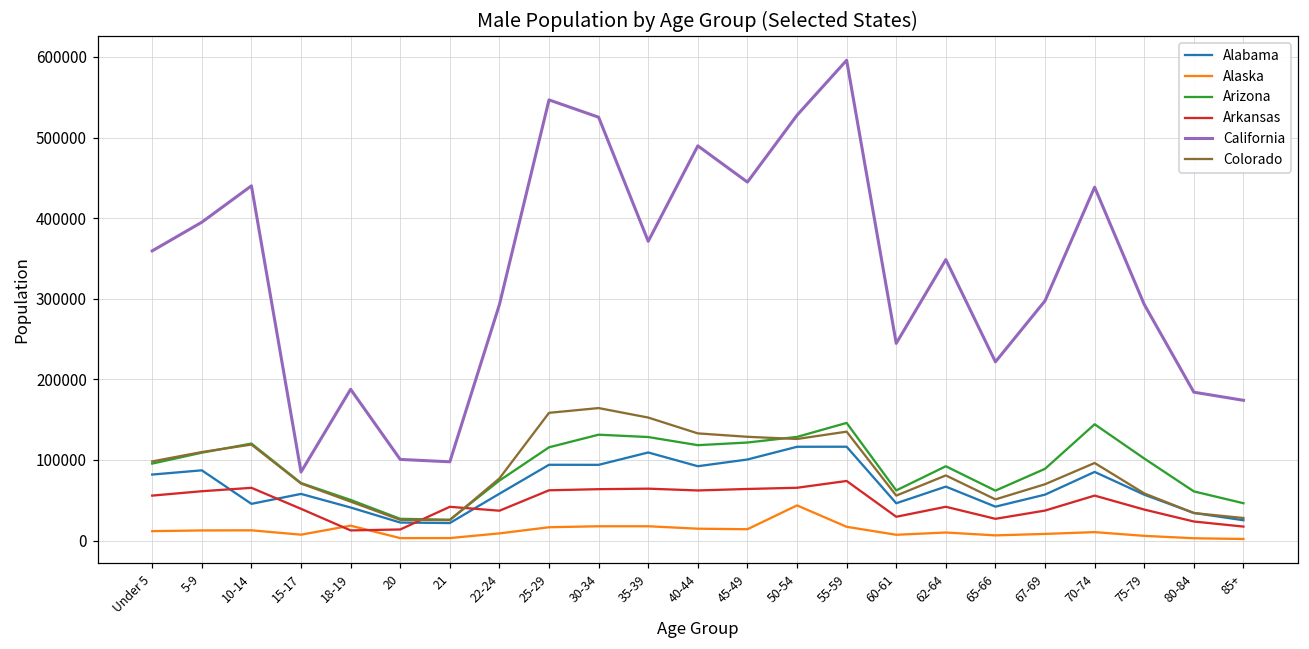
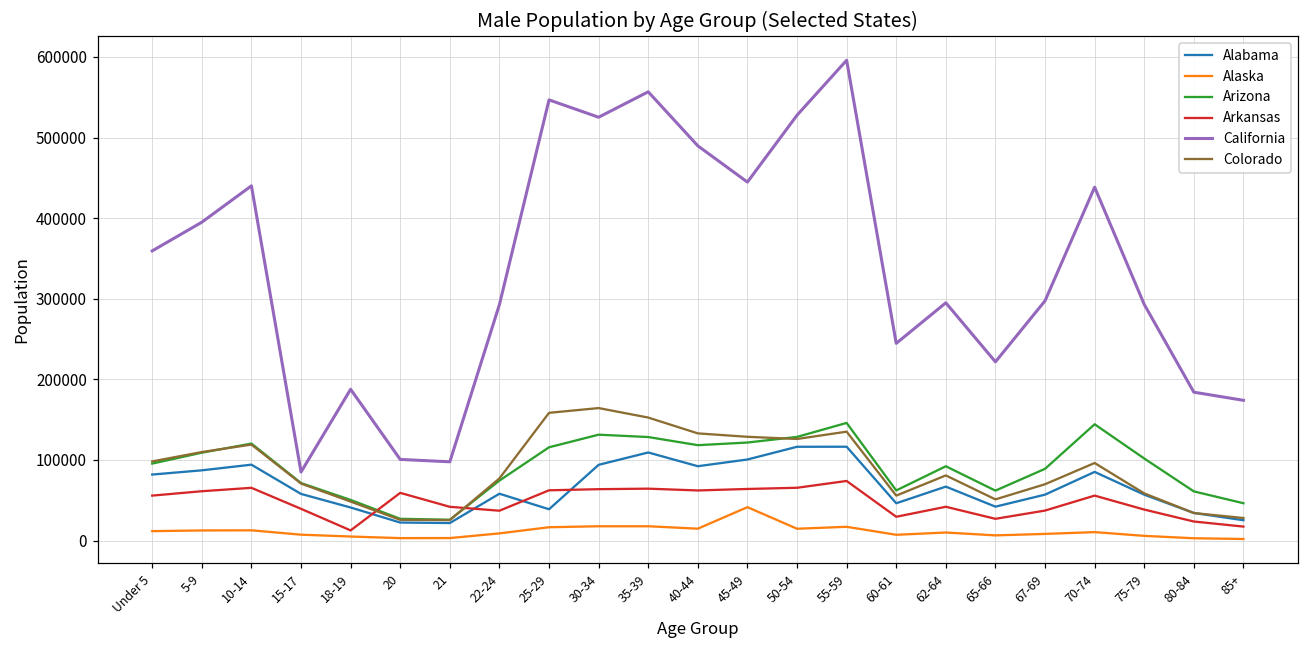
Alabama, 10-14: 50000 -> 90000
Alaska, 18-19: 20000 -> 10000
Arkansas, 20: 10000 -> 60000
Alabama, 25-29: 90000 -> 40000
California, 35-39: 370000 -> 560000
Alaska, 45-49: 10000 -> 40000
Alaska, 50-54: 40000 -> 10000
California, 62-64: 350000 -> 290000
